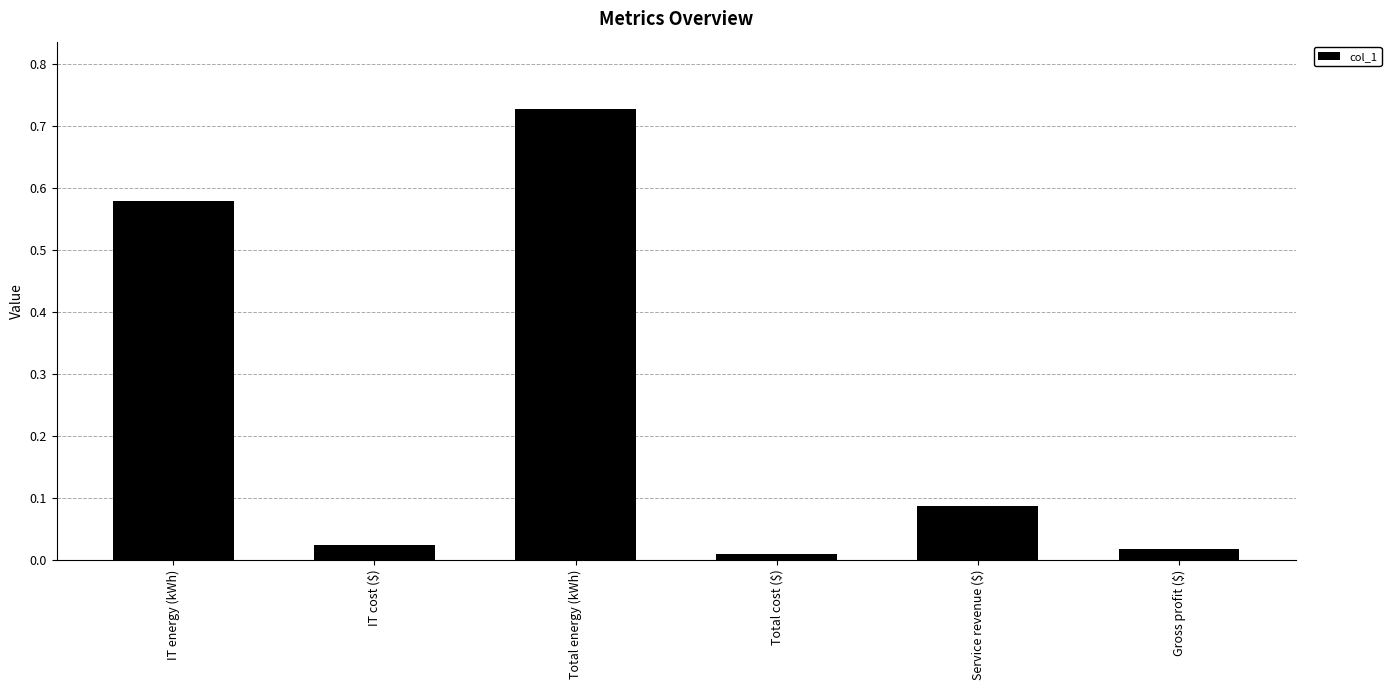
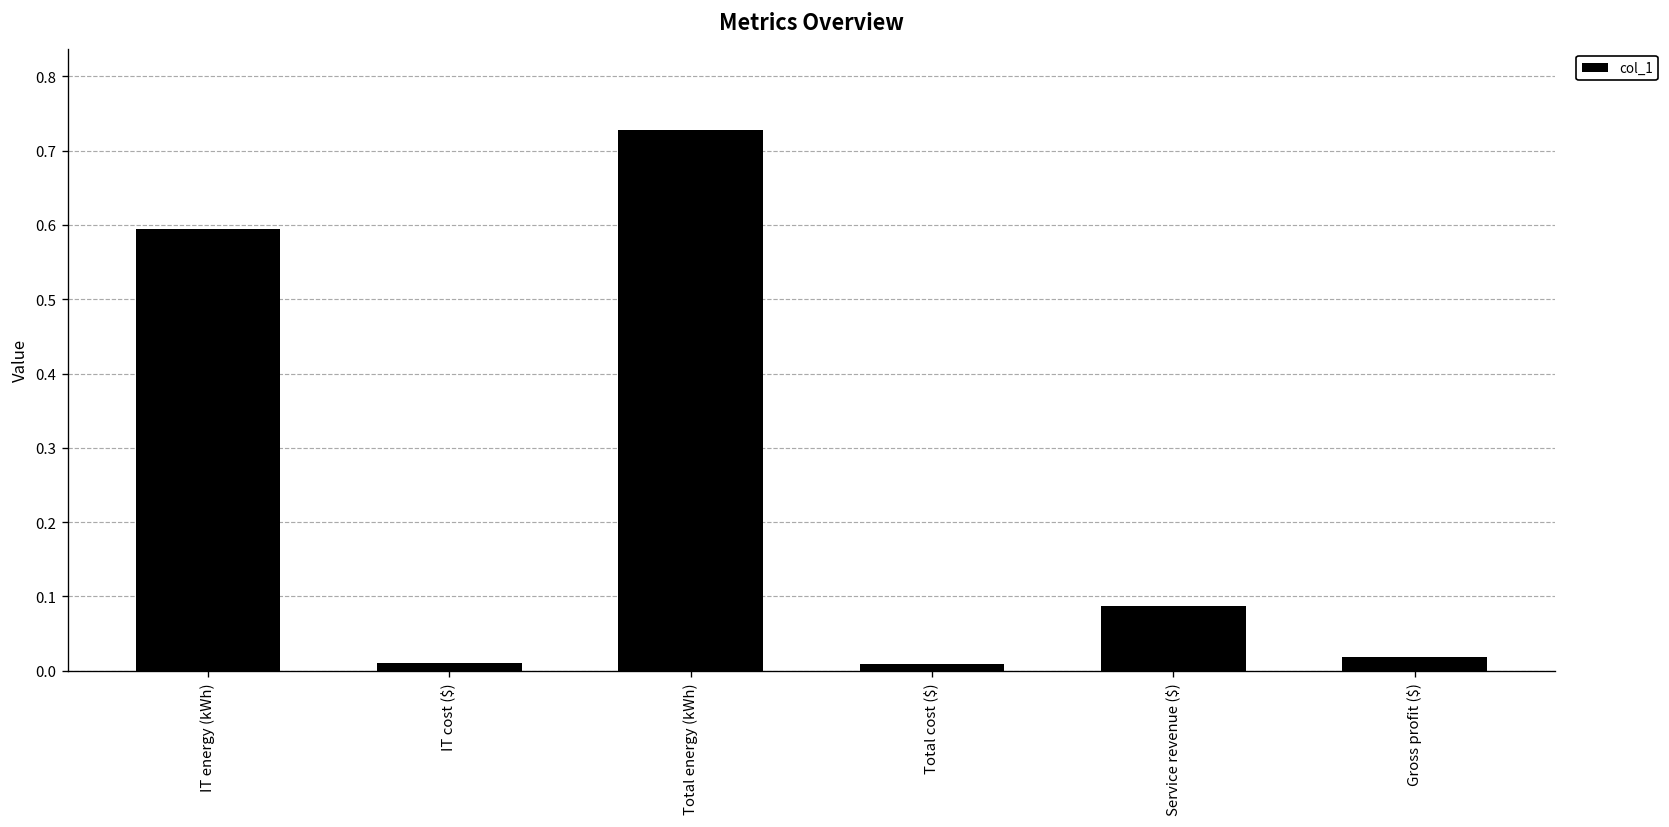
IT energy (kWh): 0.58 -> 0.59
IT cost ($): 0.02 -> 0.01
